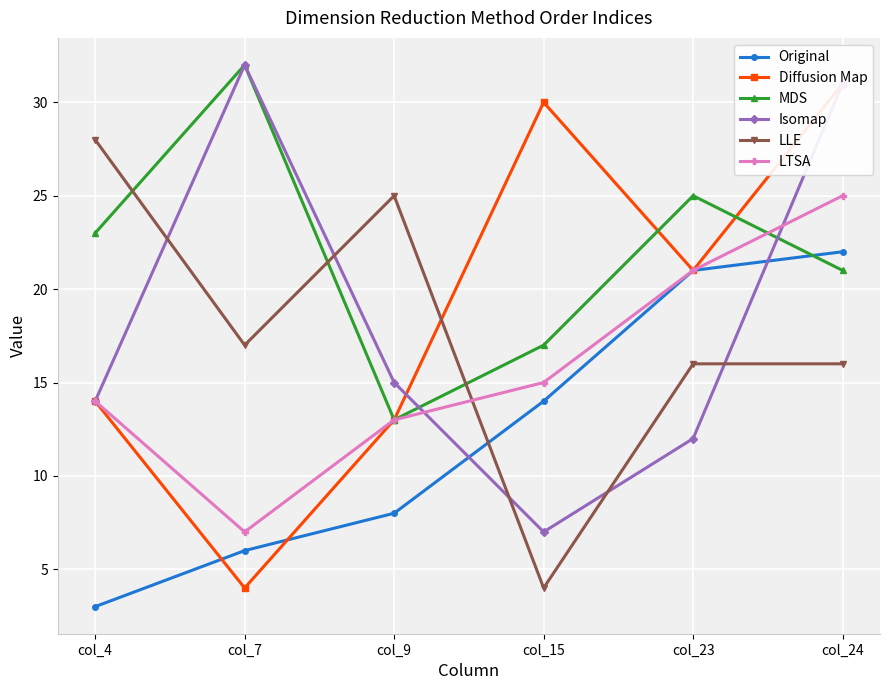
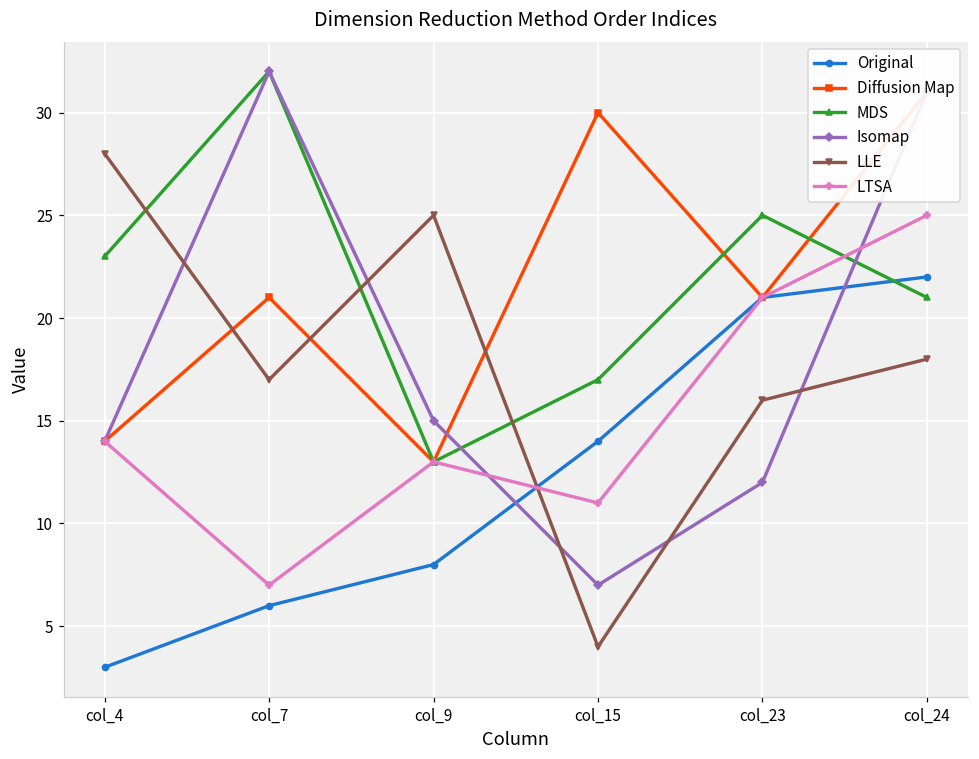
Diffusion Map, col_7: 4 -> 21
LTSA, col_15: 15 -> 11
LLE, col_24: 16 -> 18
